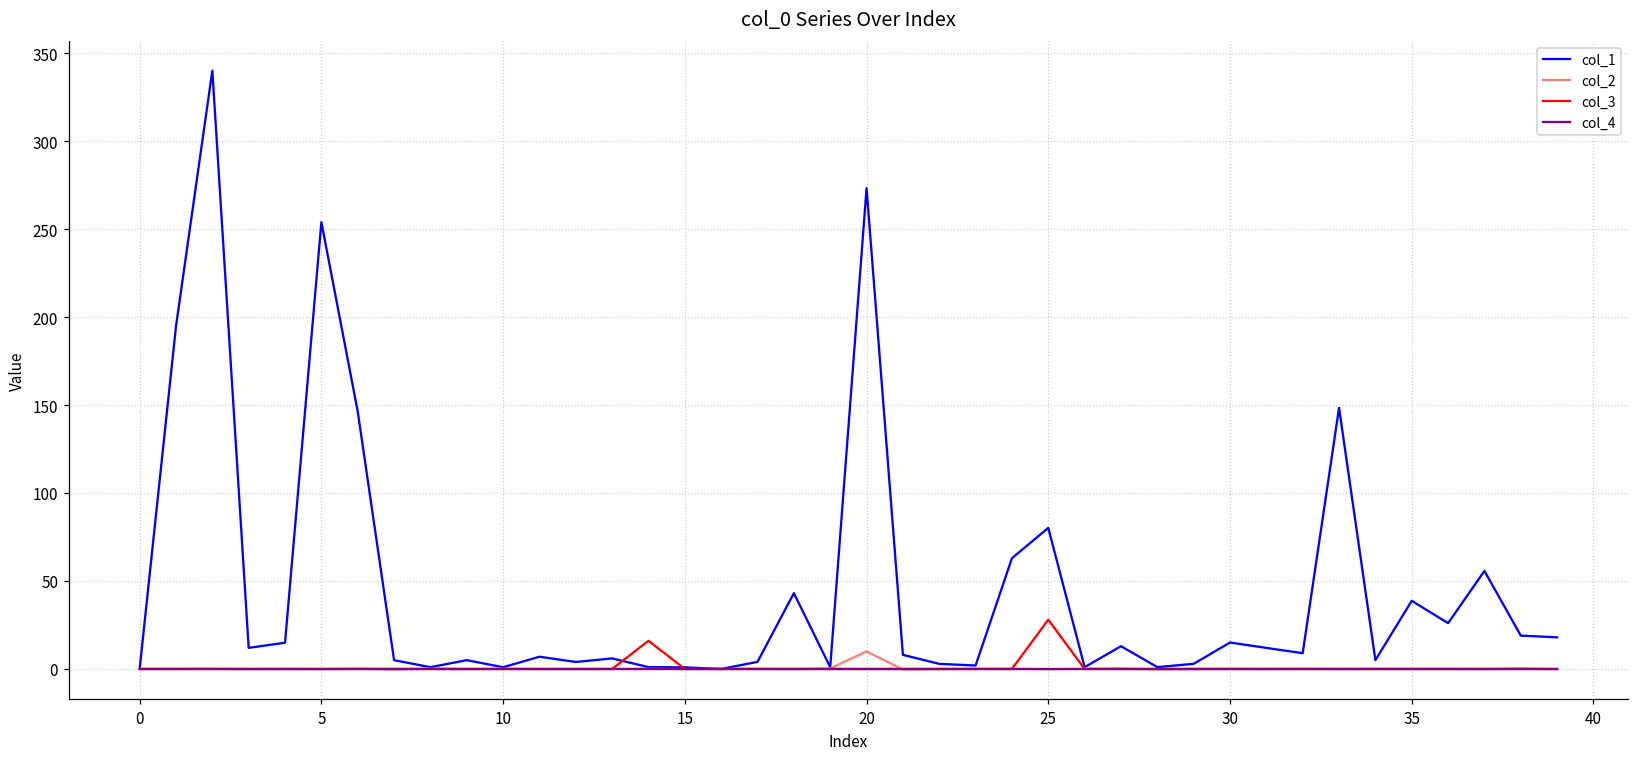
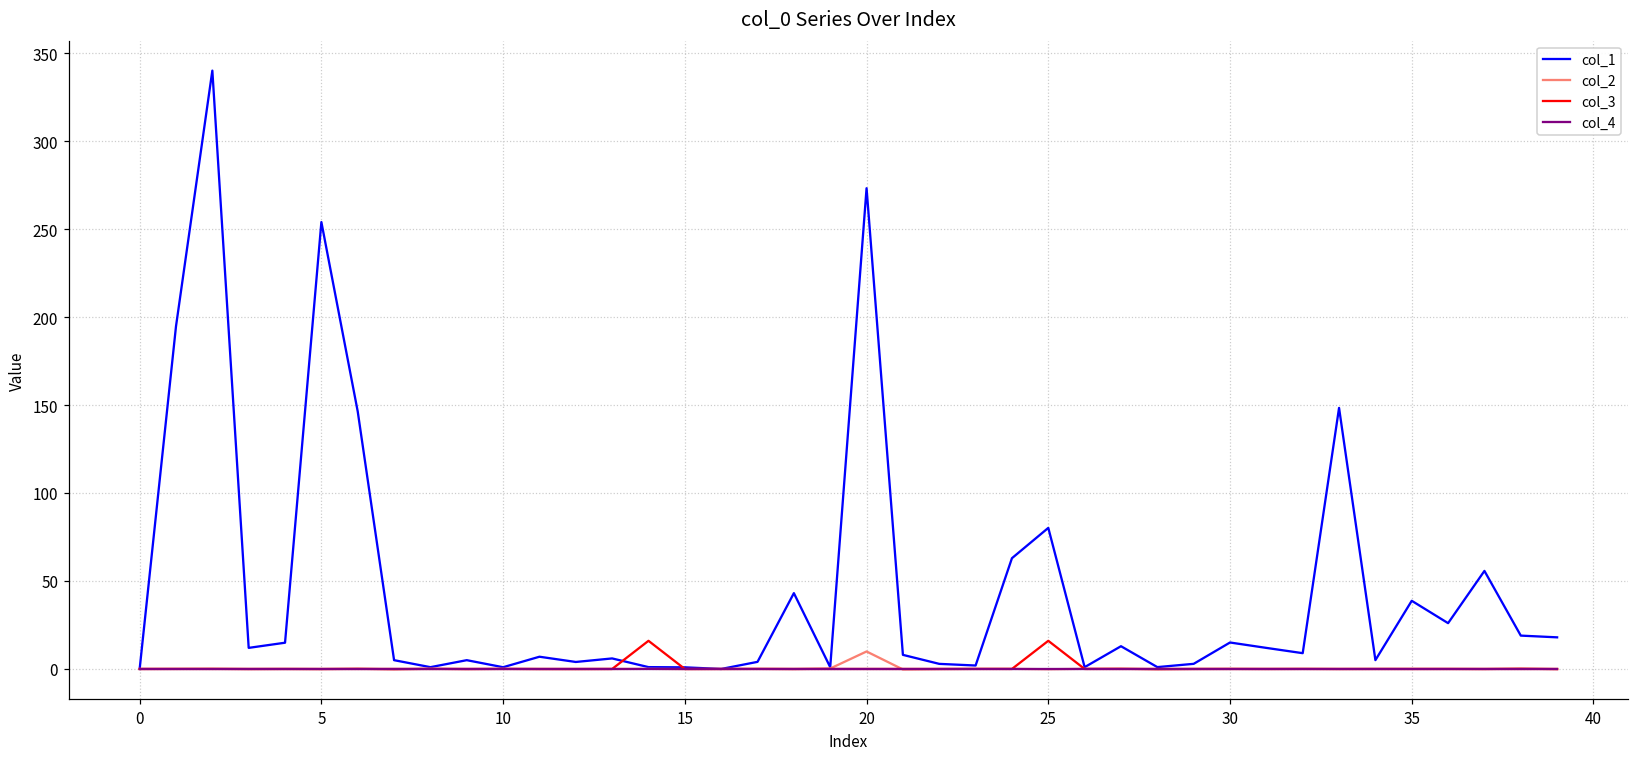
col_3, 25: 28 -> 16
